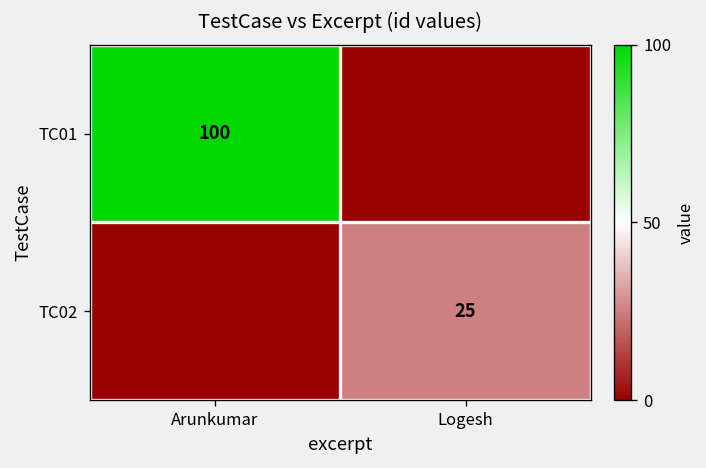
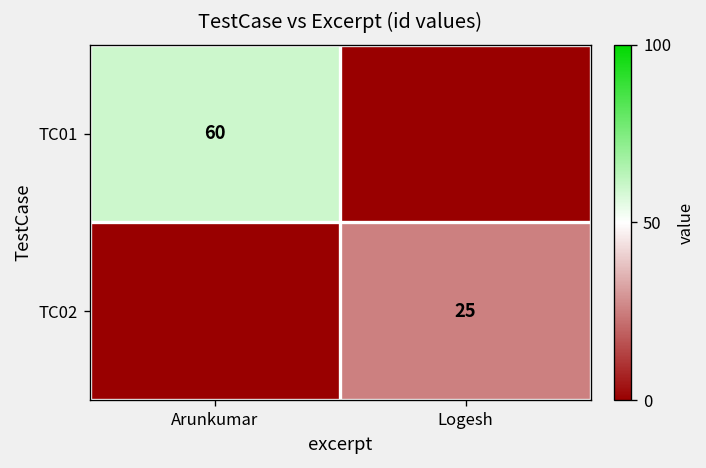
TC01, Arunkumar: 100 -> 60
